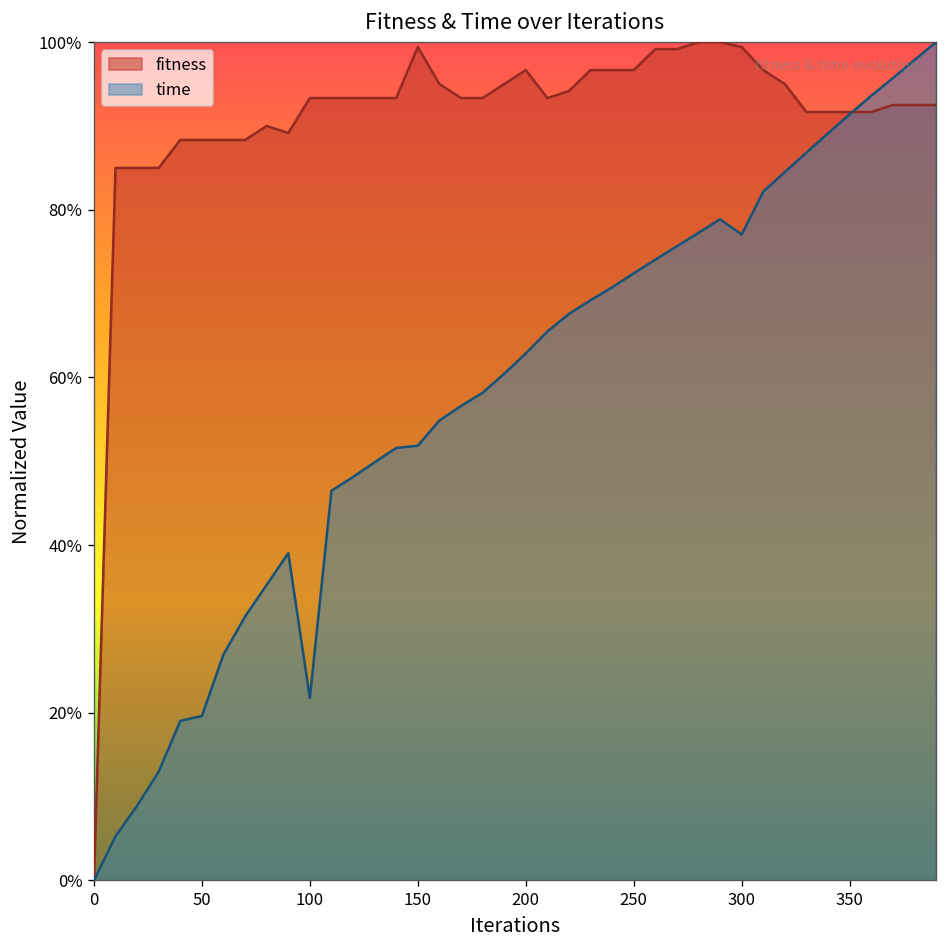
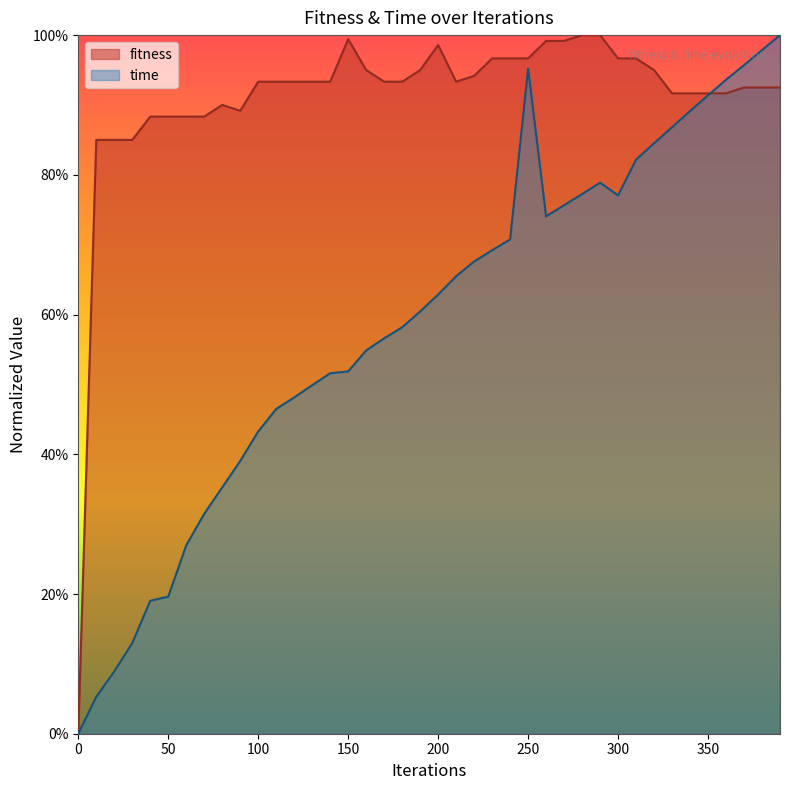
time, 100: 22% -> 43%
fitness, 200: 97% -> 99%
time, 250: 72% -> 95%
fitness, 300: 99% -> 97%
